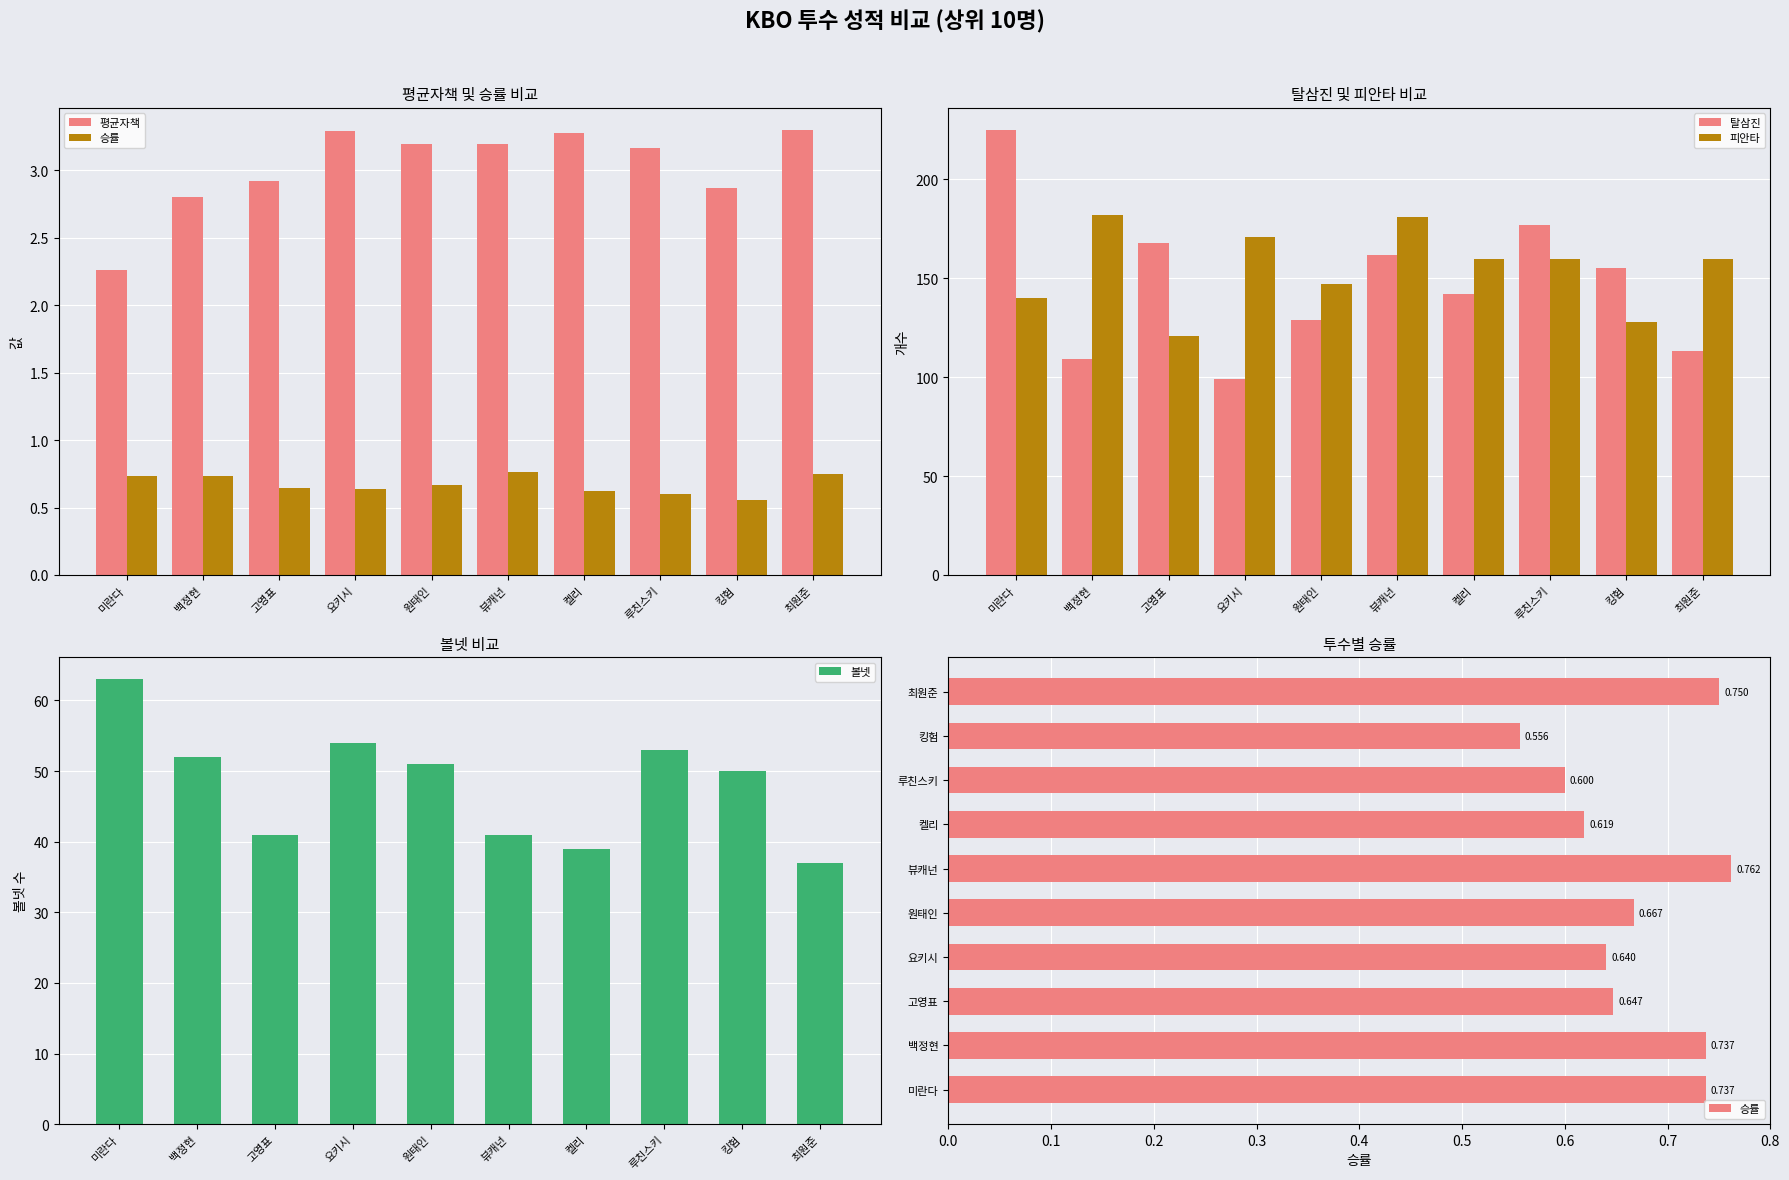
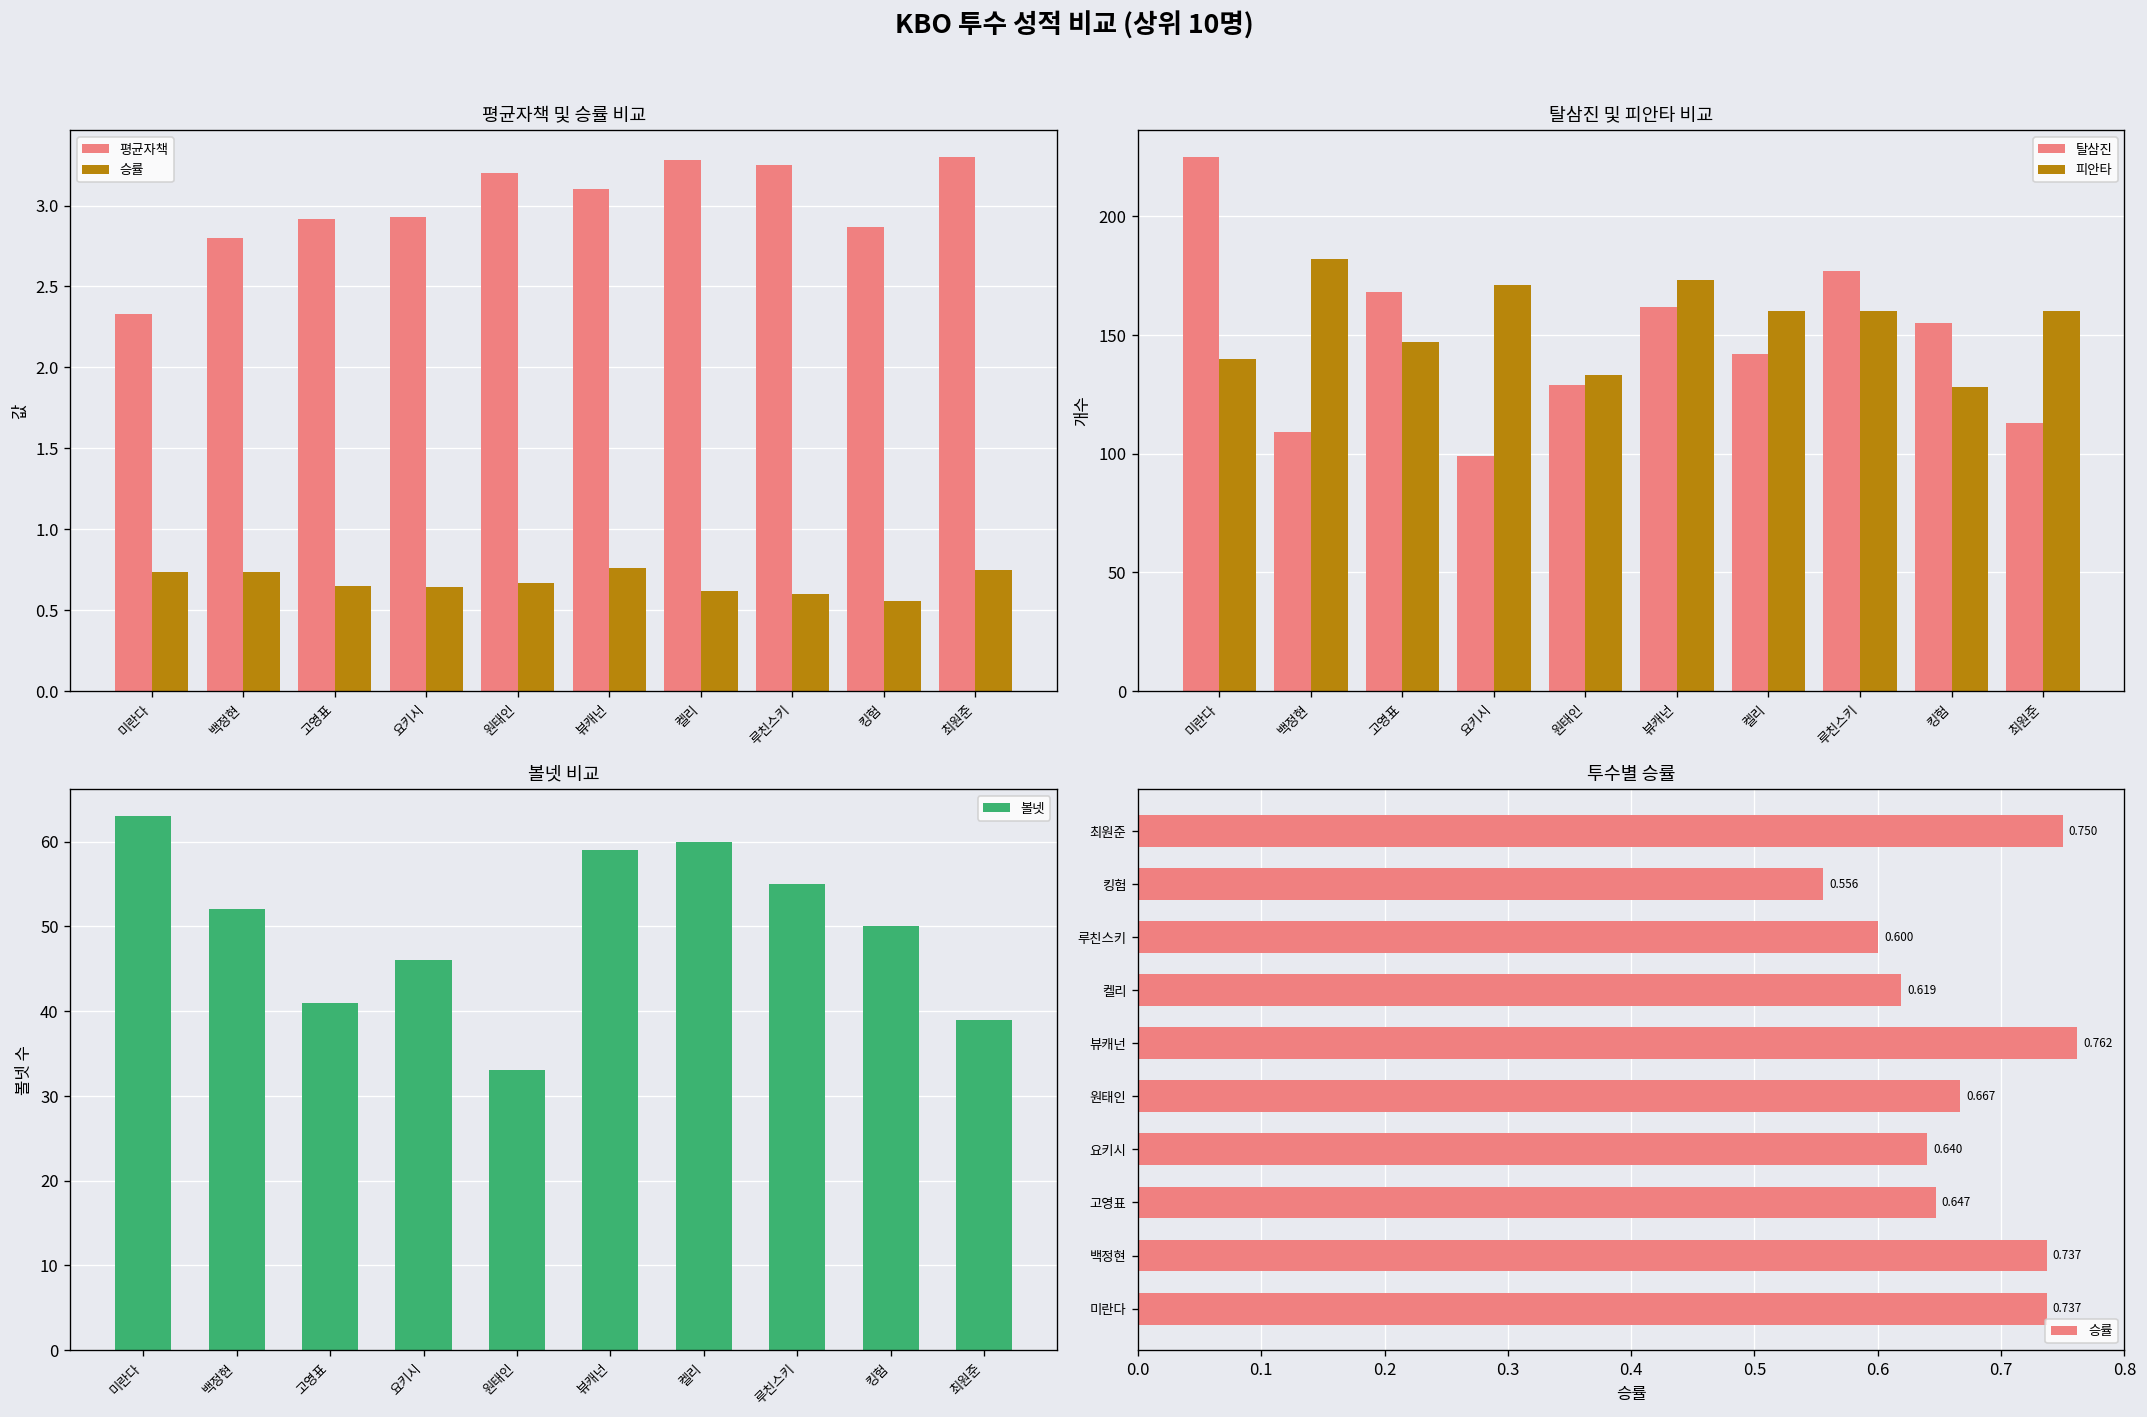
평균자책 및 승률 비교, 평균자책, 미란다: 2.26 -> 2.33
평균자책 및 승률 비교, 평균자책, 요키시: 3.29 -> 2.93
평균자책 및 승률 비교, 평균자책, 뷰캐넌: 3.2 -> 3.1
평균자책 및 승률 비교, 평균자책, 루친스키: 3.17 -> 3.25
탈삼진 및 피안타 비교, 피안타, 고영표: 121 -> 147
탈삼진 및 피안타 비교, 피안타, 원태인: 147 -> 133
탈삼진 및 피안타 비교, 피안타, 뷰캐넌: 181 -> 173
볼넷 비교, 요키시: 54 -> 46
볼넷 비교, 원태인: 51 -> 33
볼넷 비교, 뷰캐넌: 41 -> 59
볼넷 비교, 켈리: 39 -> 60
볼넷 비교, 루친스키: 53 -> 55
볼넷 비교, 최원준: 37 -> 39
